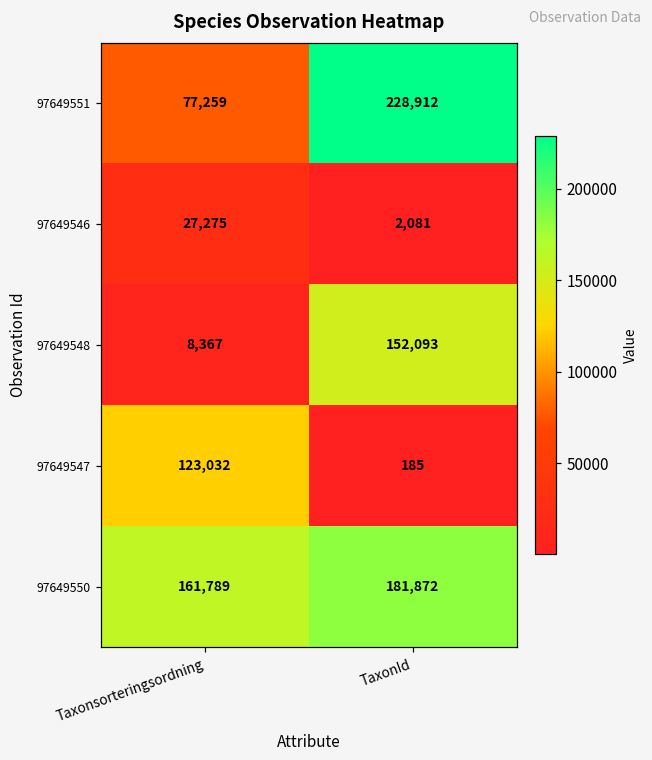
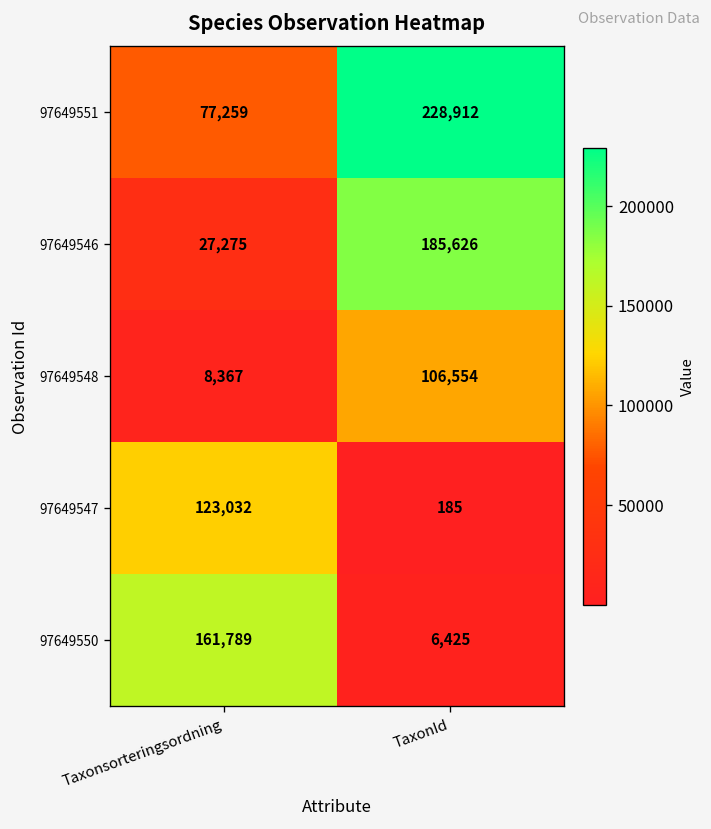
97649546, TaxonId: 2,081 -> 185,626
97649548, TaxonId: 152,093 -> 106,554
97649550, TaxonId: 181,872 -> 6,425
